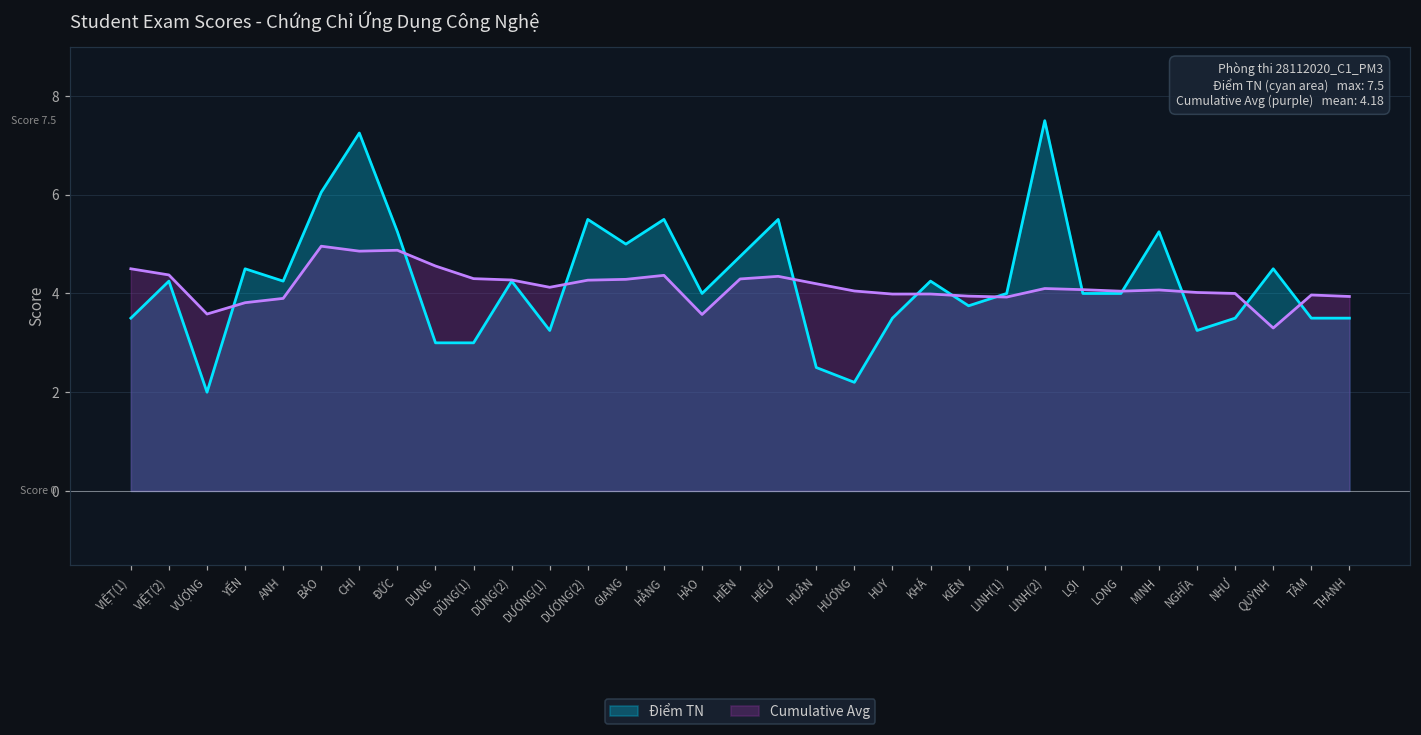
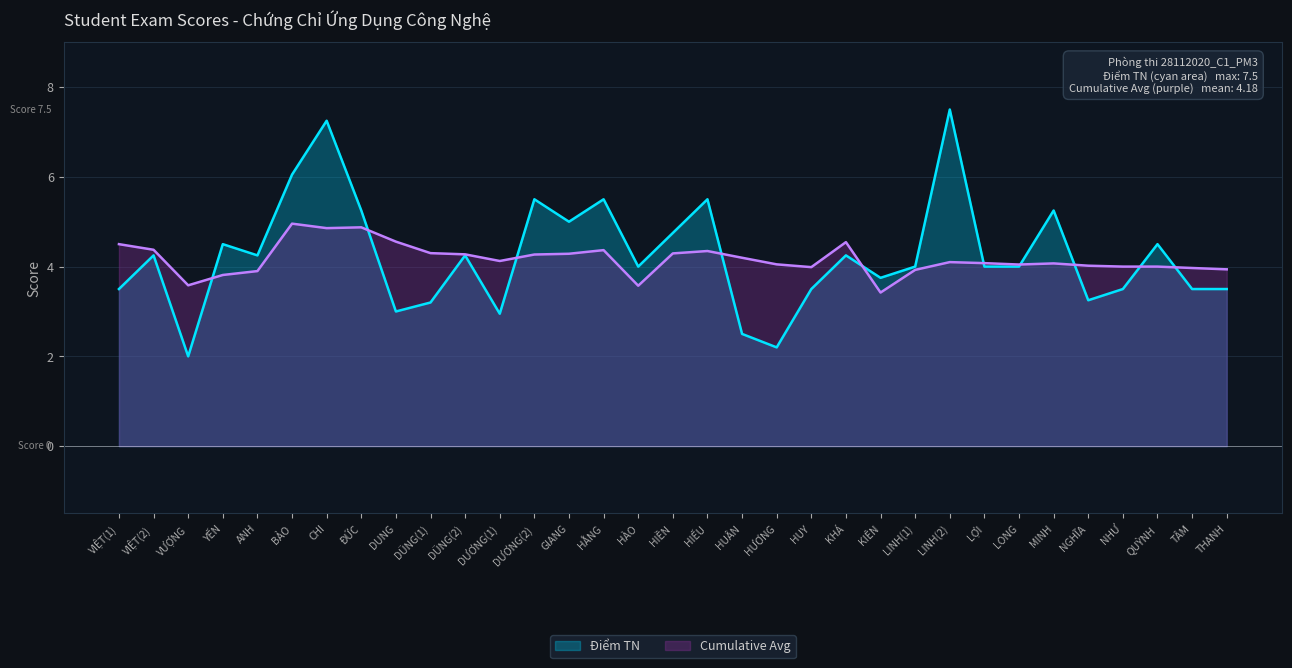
Điểm TN, DŨNG(1): 3.0 -> 3.2
Điểm TN, DƯƠNG(1): 3.3 -> 3.0
Cumulative Avg, KHÁ: 4.0 -> 4.5
Cumulative Avg, KIÊN: 3.9 -> 3.4
Cumulative Avg, QUỲNH: 3.3 -> 4.0
